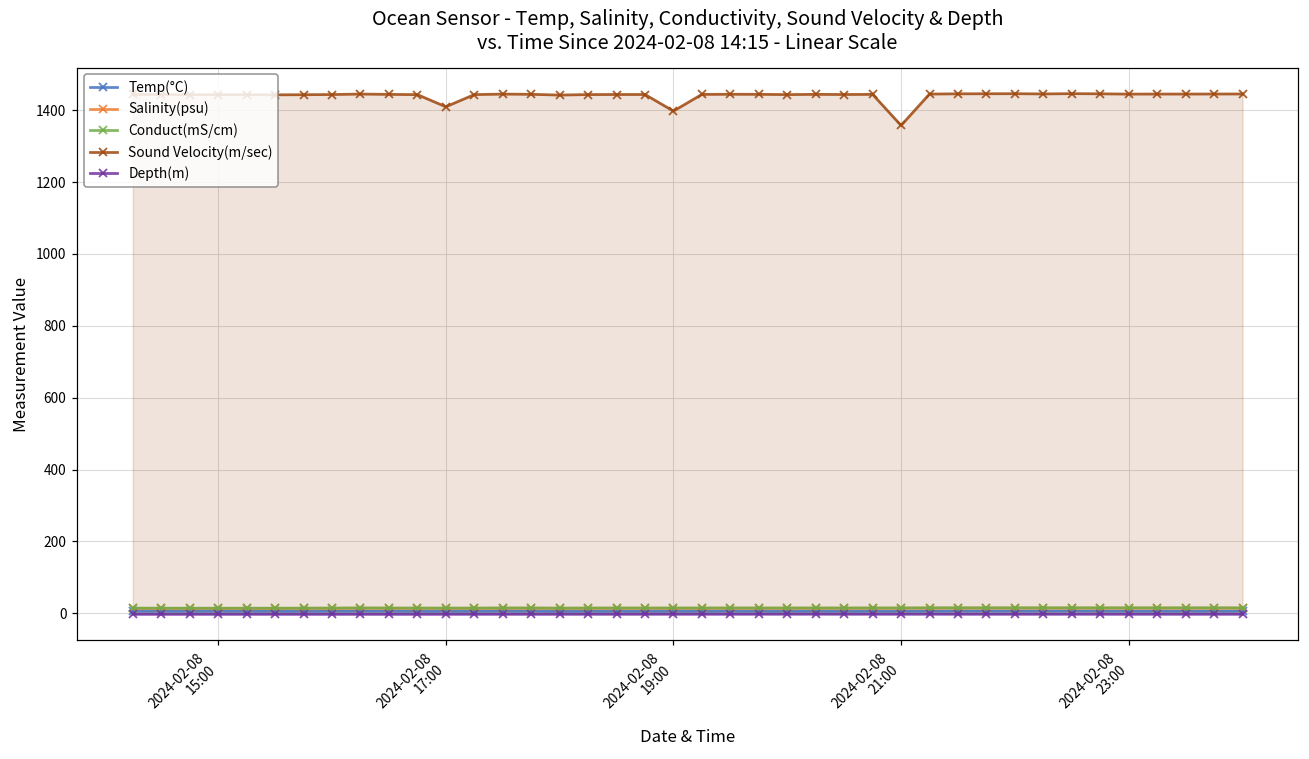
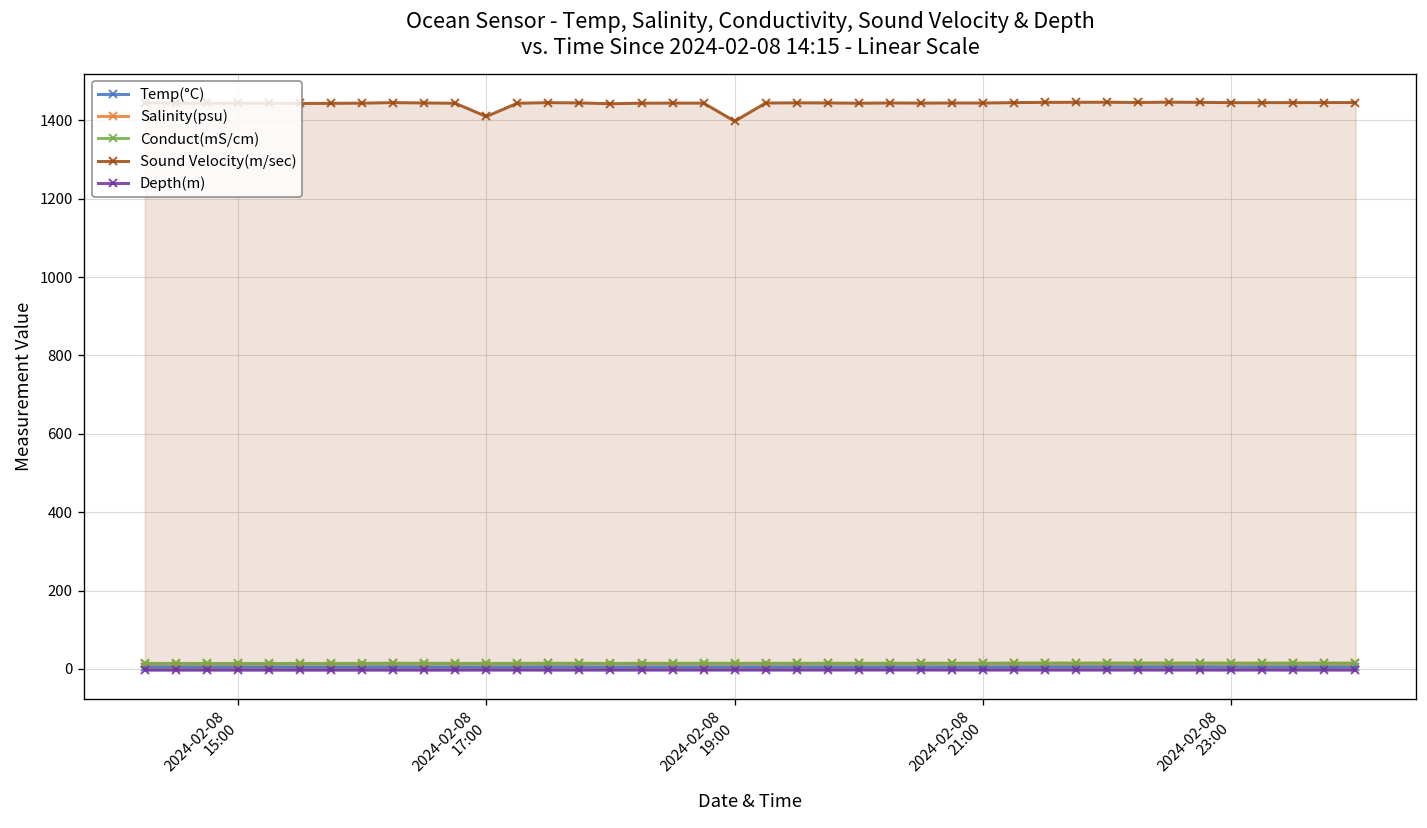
Sound Velocity(m/sec), 2024-02-08 21:00: 1360 -> 1440
